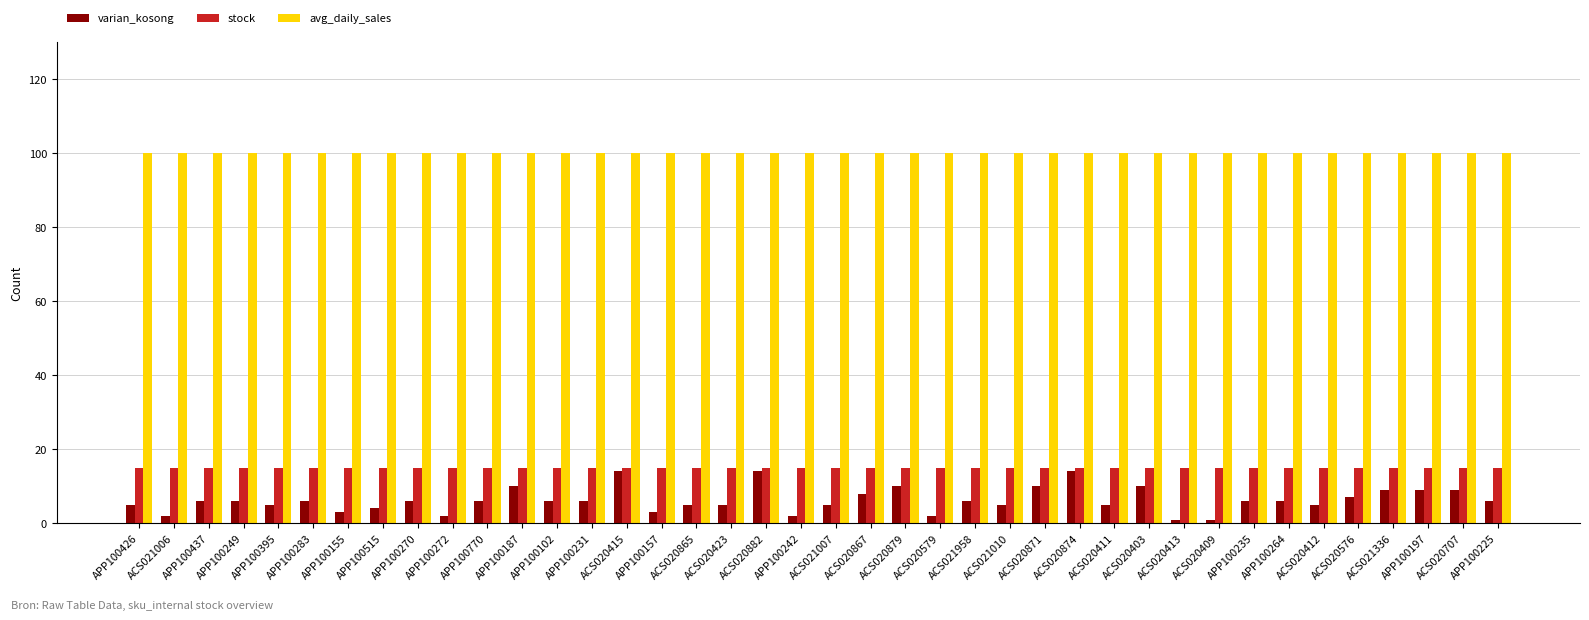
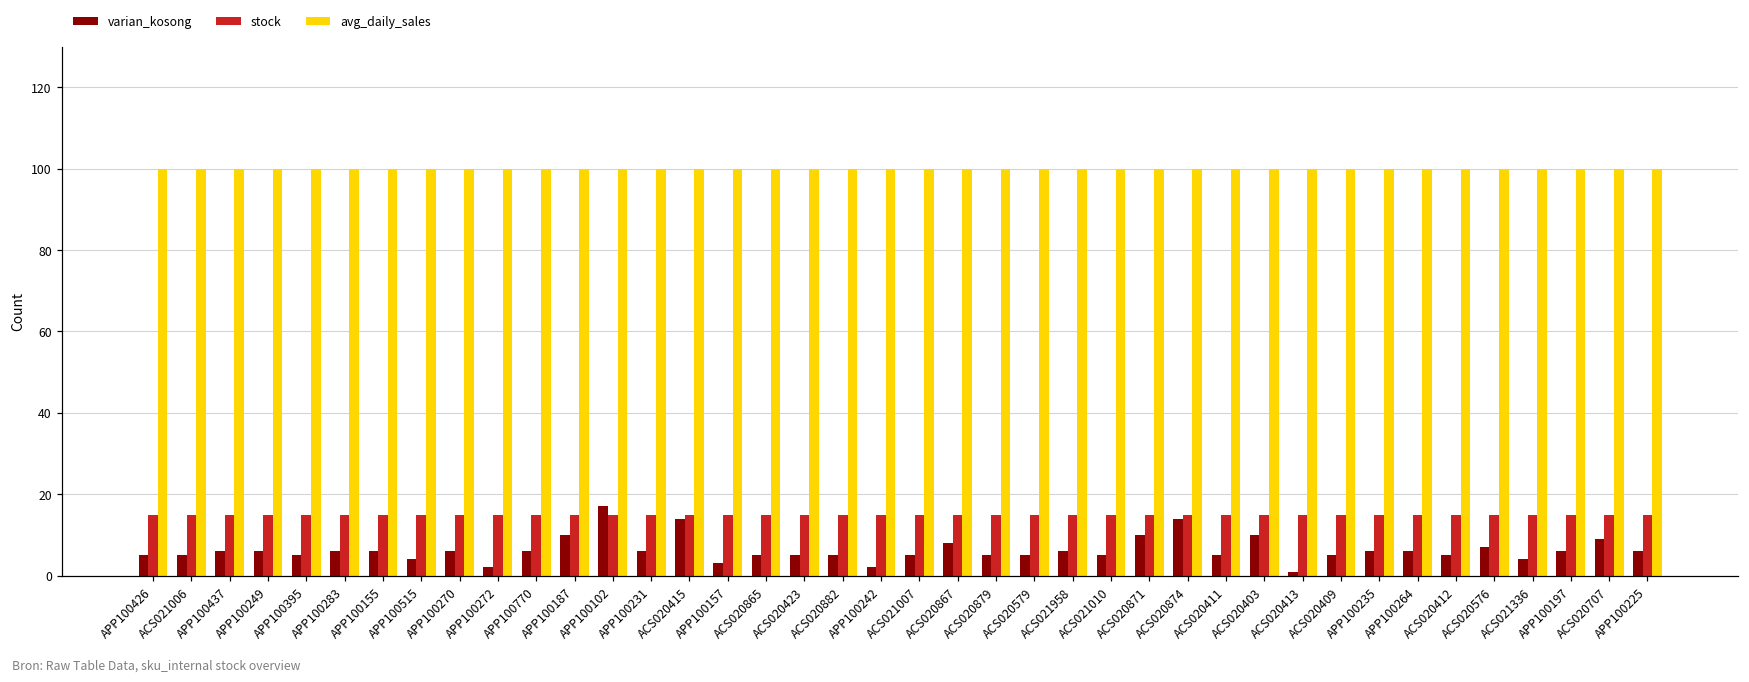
varian_kosong, ACS021006: 2 -> 5
varian_kosong, APP100155: 3 -> 6
varian_kosong, APP100102: 6 -> 17
varian_kosong, ACS020882: 14 -> 5
varian_kosong, ACS020879: 10 -> 5
varian_kosong, ACS020579: 2 -> 5
varian_kosong, ACS020409: 1 -> 5
varian_kosong, ACS021336: 9 -> 4
varian_kosong, APP100197: 9 -> 6
